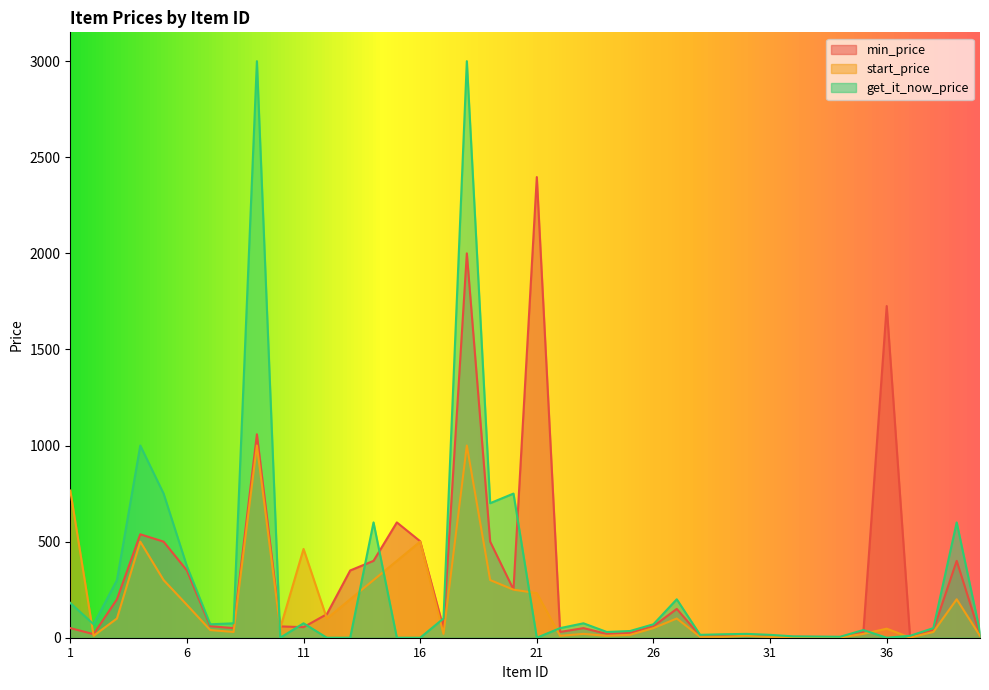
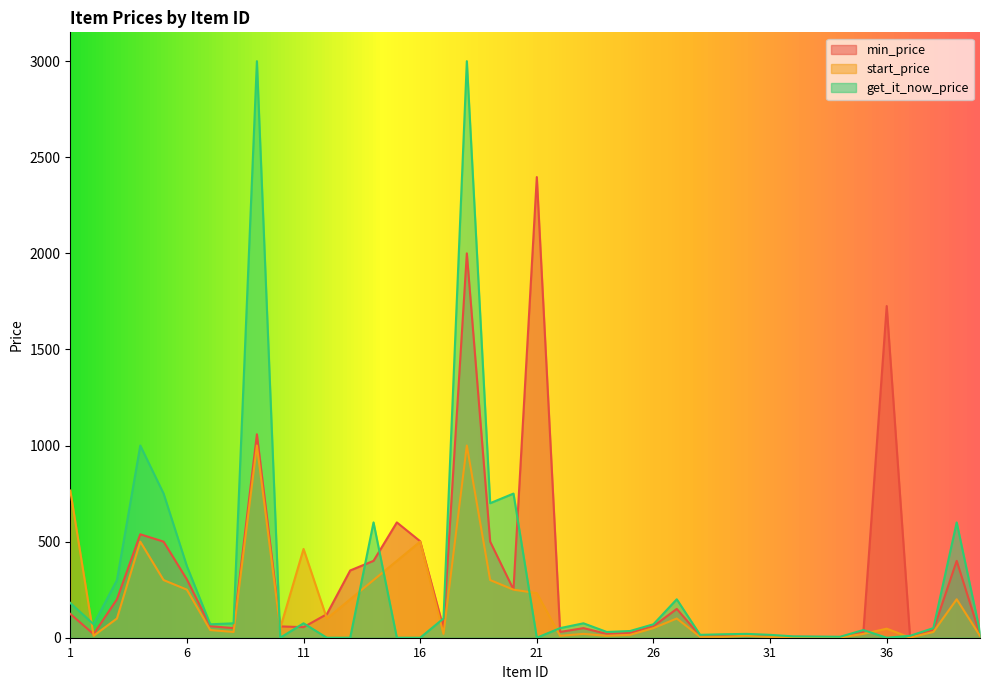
min_price, 1: 50 -> 120
min_price, 6: 350 -> 300
start_price, 6: 170 -> 250
